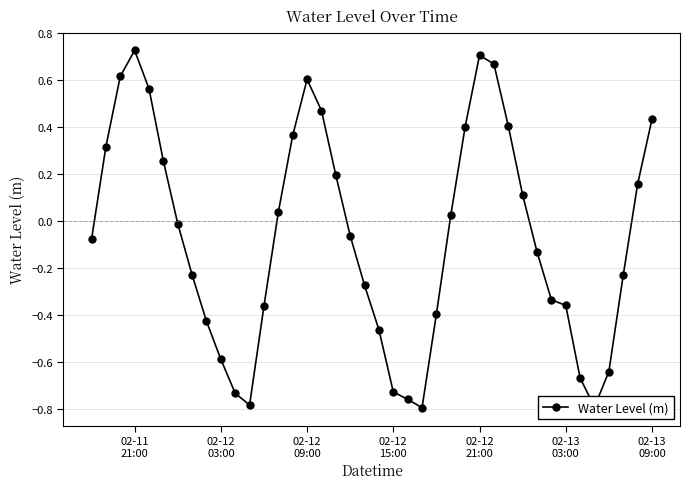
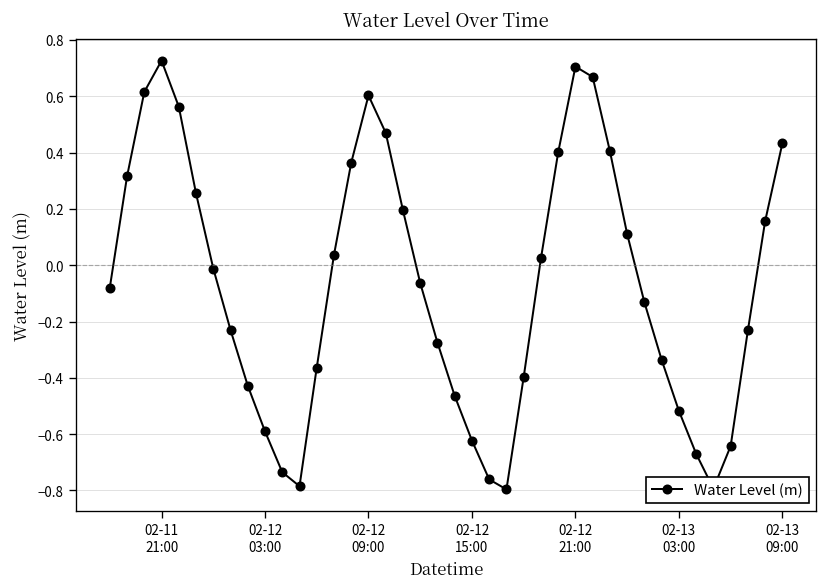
02-12 15:00: -0.73 -> -0.62
02-13 03:00: -0.36 -> -0.52
